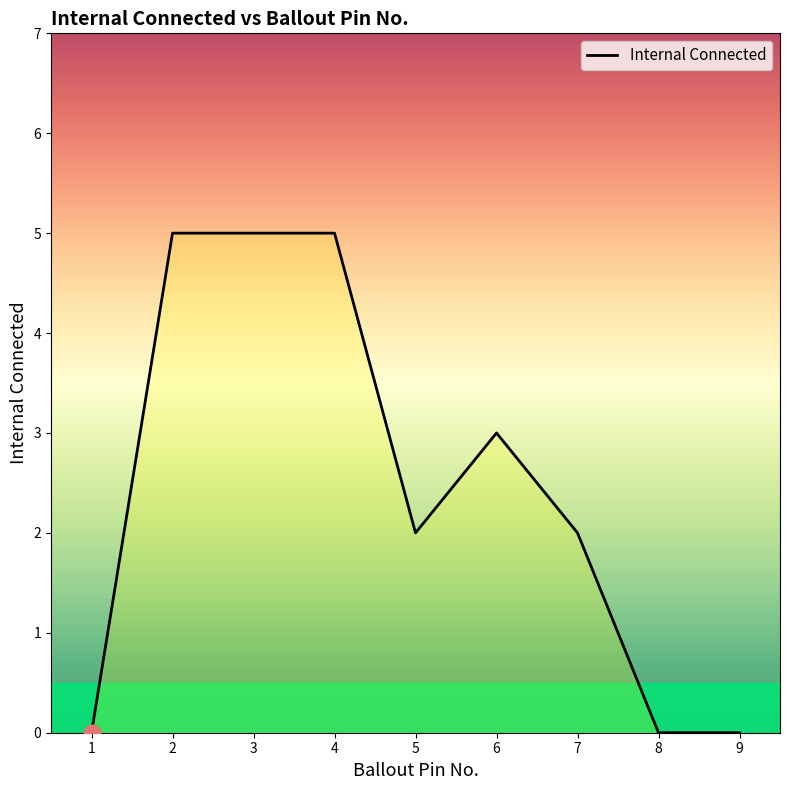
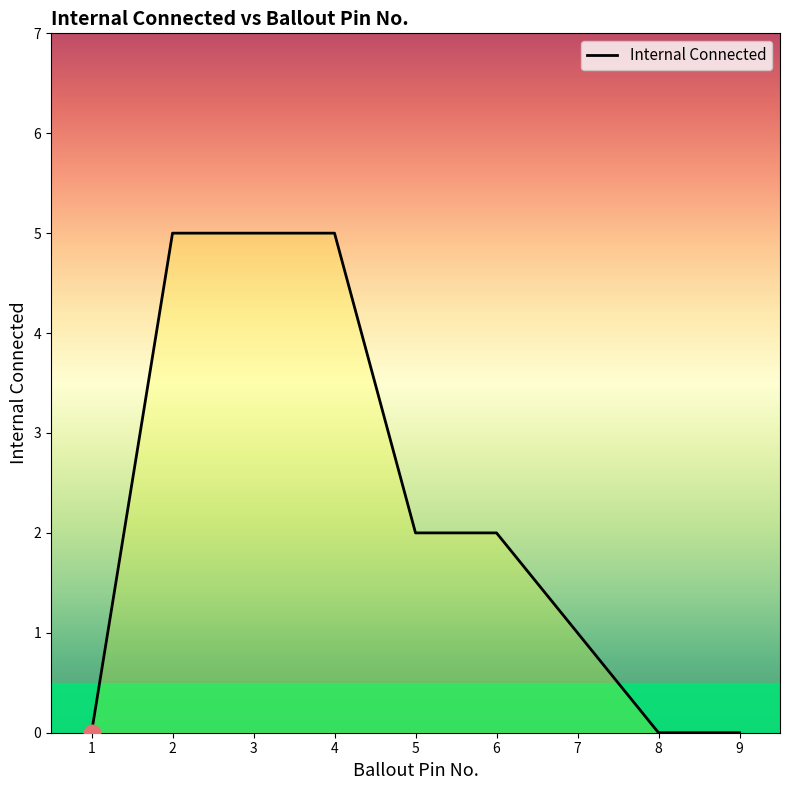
Internal Connected, 6: 3 -> 2
Internal Connected, 7: 2 -> 1
